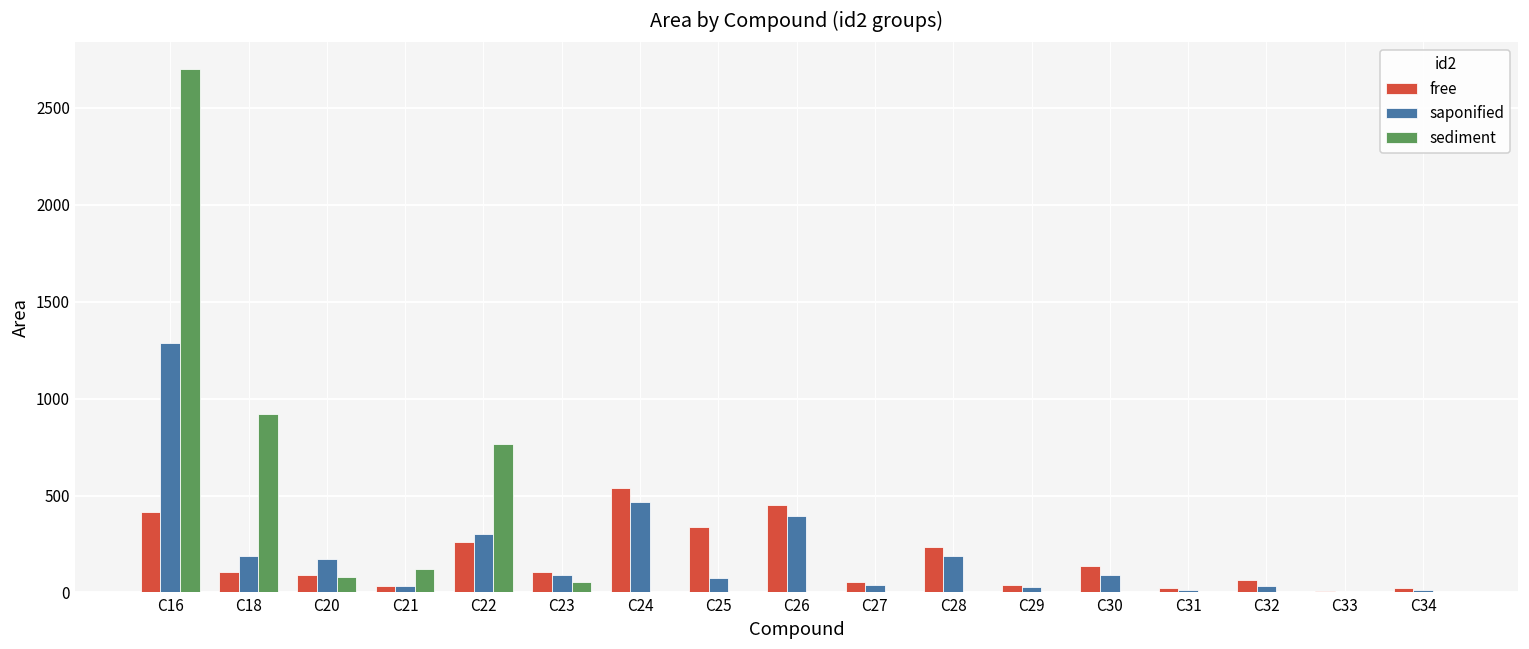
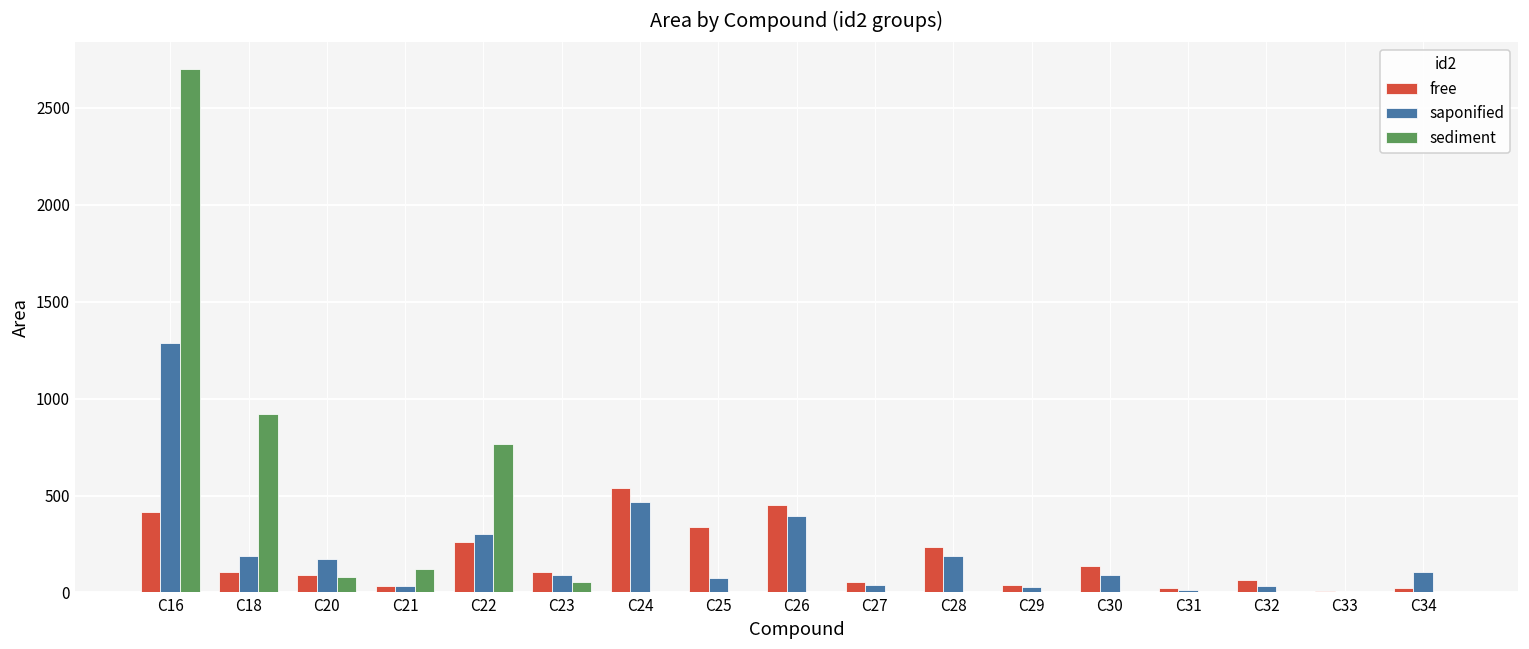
saponified, C34: 10 -> 100
